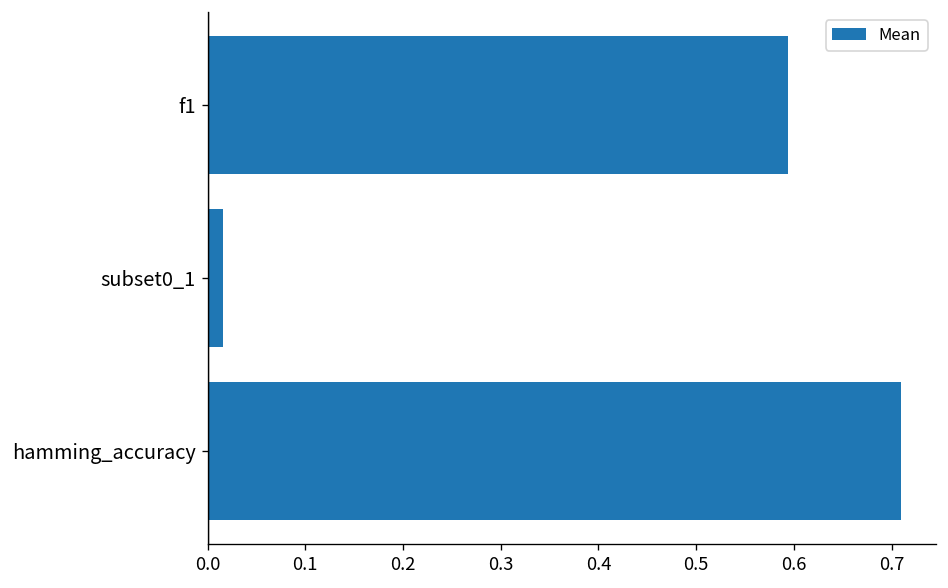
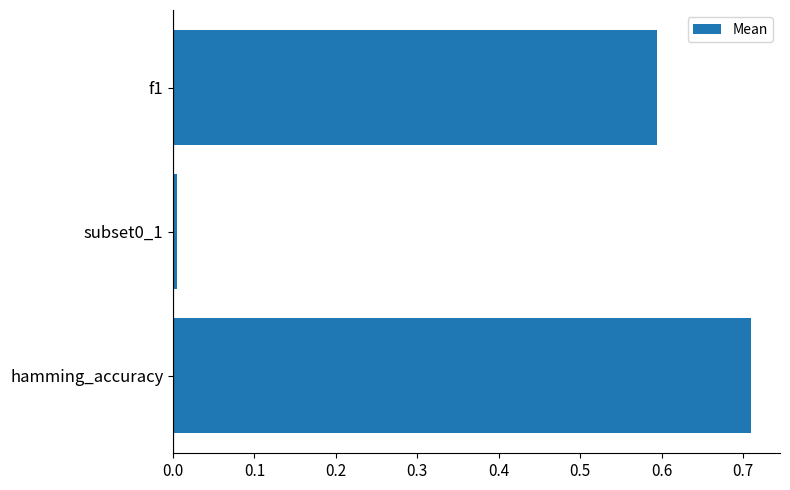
subset0_1: 0.02 -> 0.01
